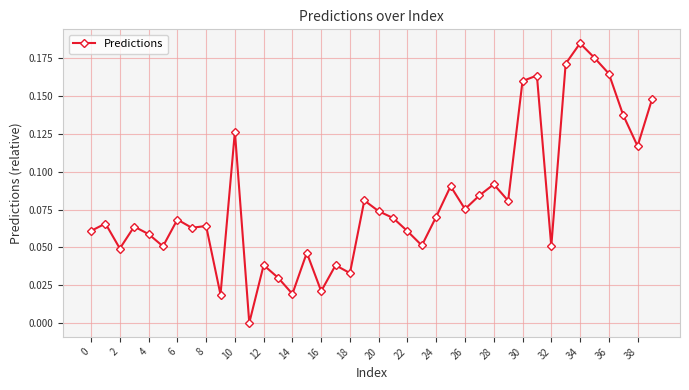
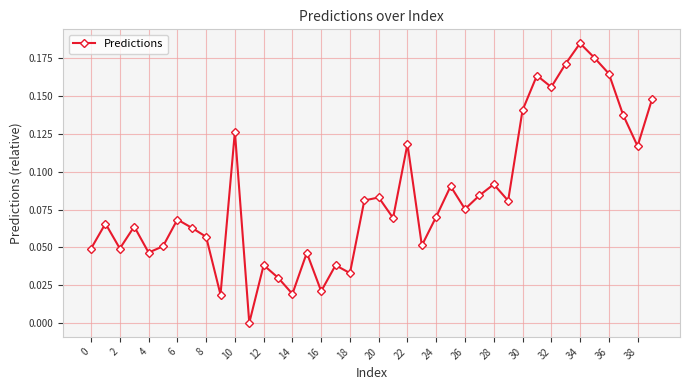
0: 0.061 -> 0.049
4: 0.059 -> 0.047
8: 0.064 -> 0.057
20: 0.074 -> 0.083
22: 0.061 -> 0.118
30: 0.160 -> 0.141
32: 0.051 -> 0.156
